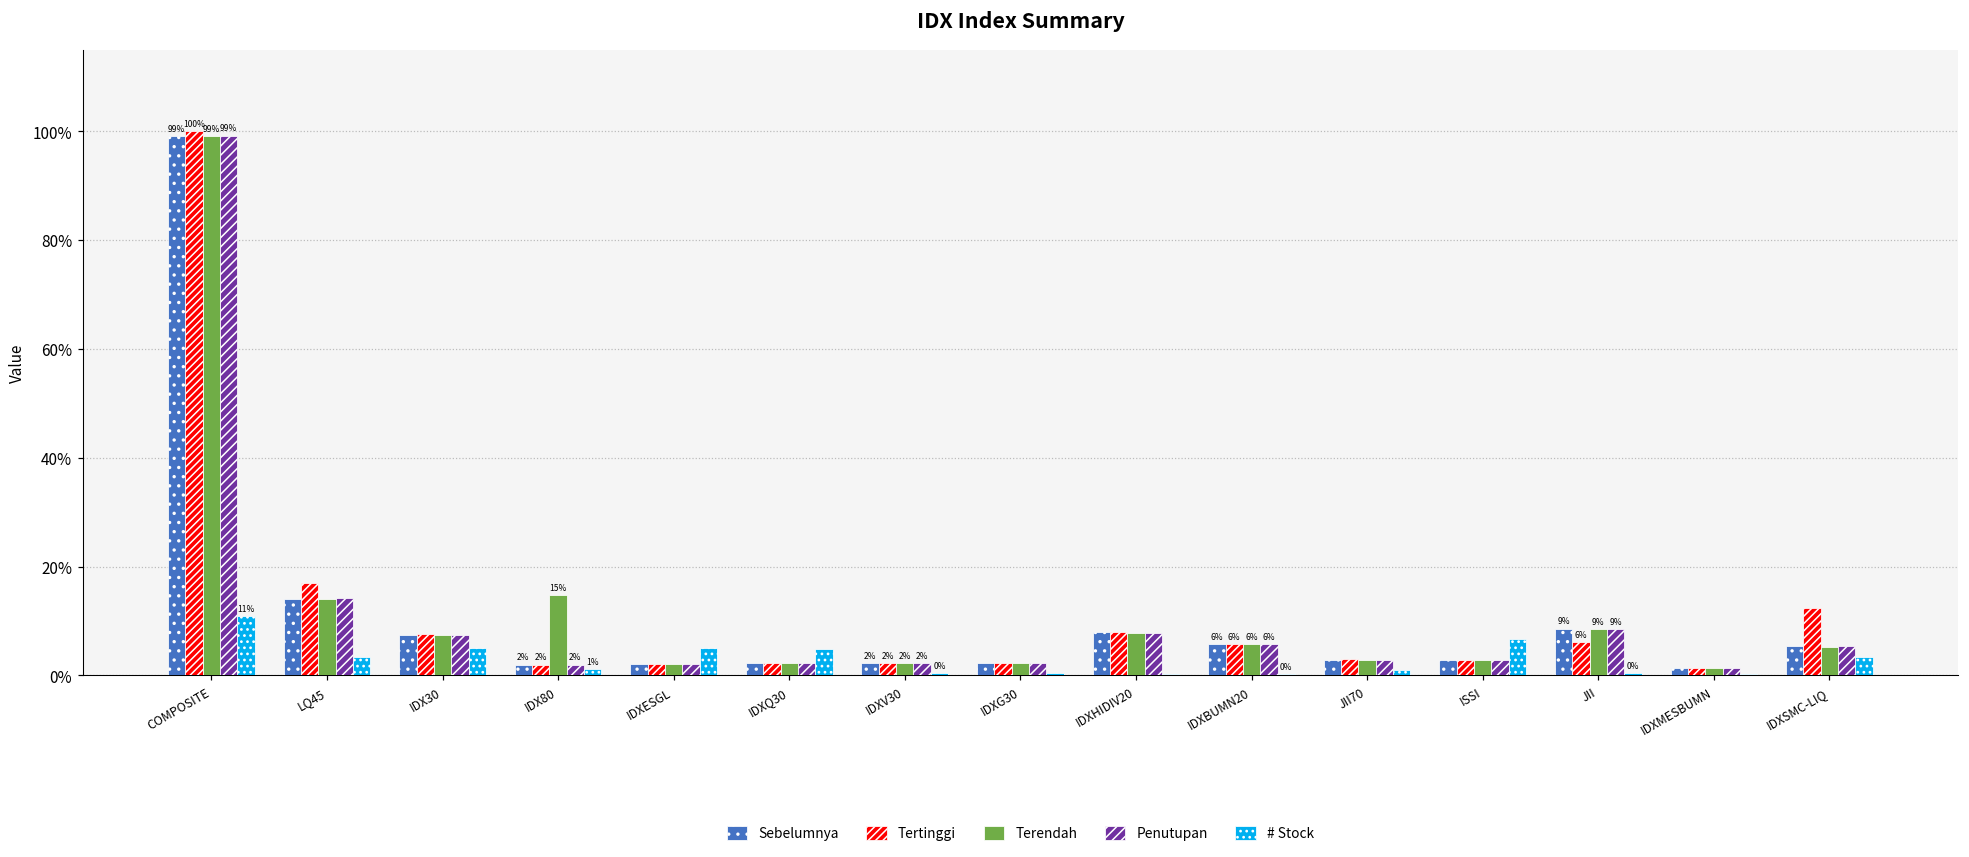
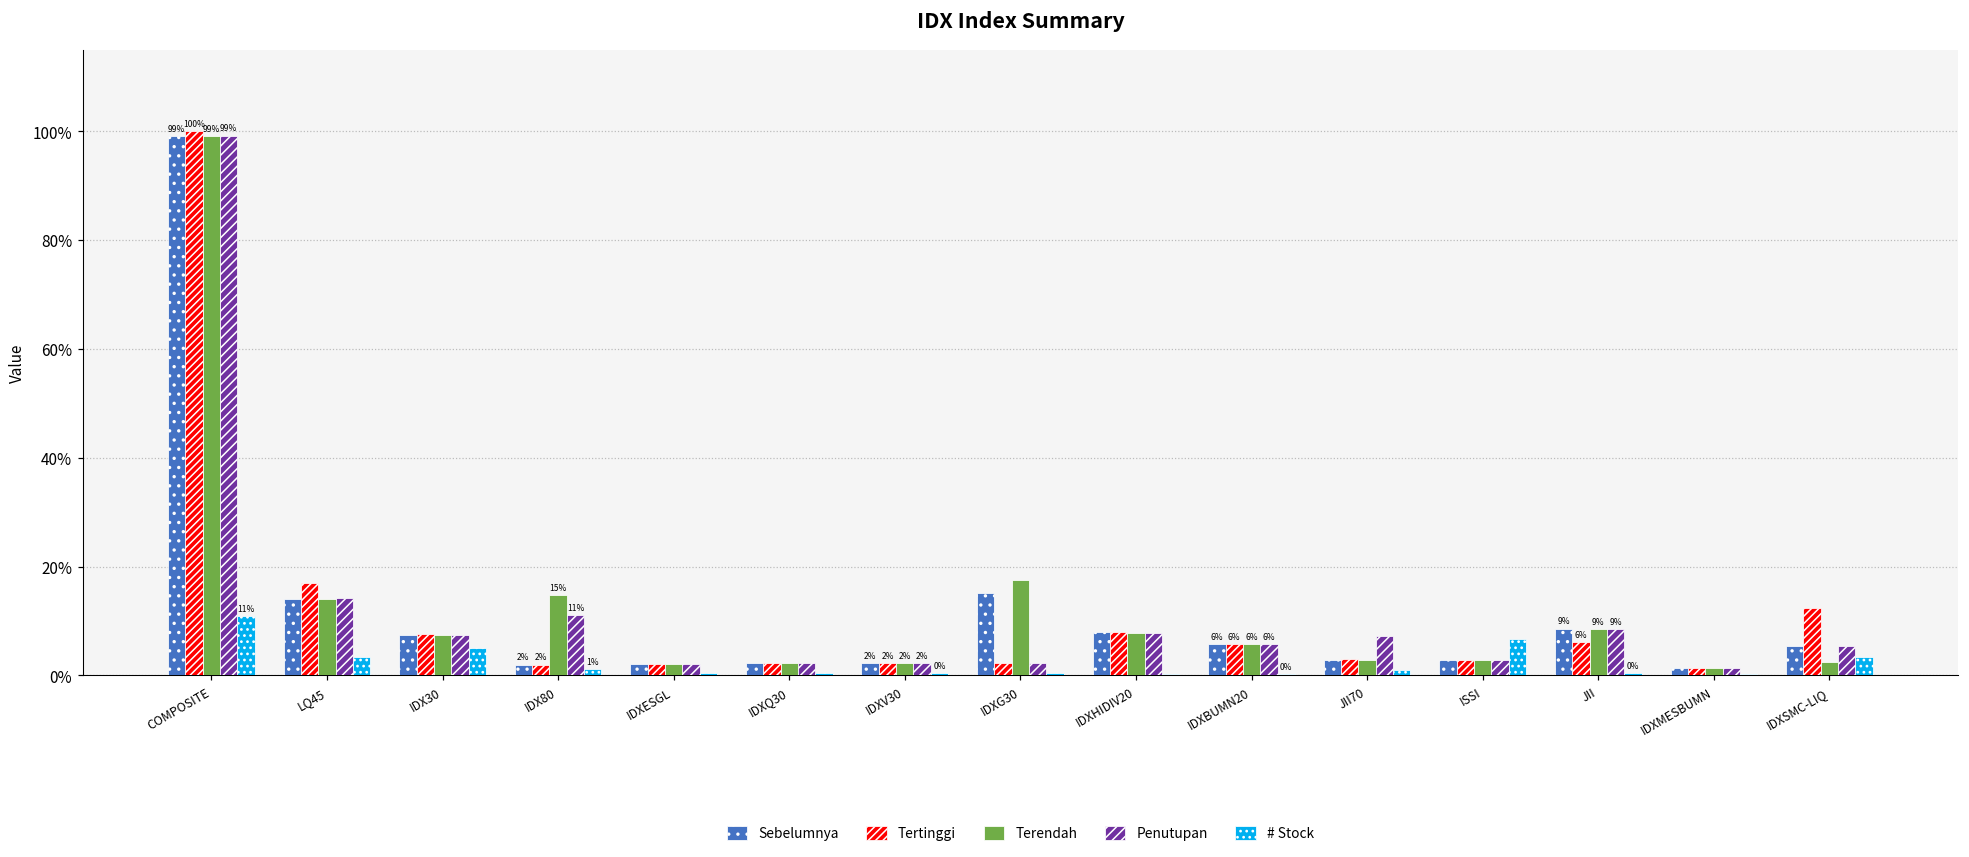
Penutupan, IDX80: 2% -> 11%
# Stock, IDXESGL: 5% -> 0%
# Stock, IDXQ30: 5% -> 0%
Sebelumnya, IDXG30: 2% -> 15%
Terendah, IDXG30: 2% -> 18%
Penutupan, JII70: 3% -> 7%
Terendah, IDXSMC-LIQ: 5% -> 3%
